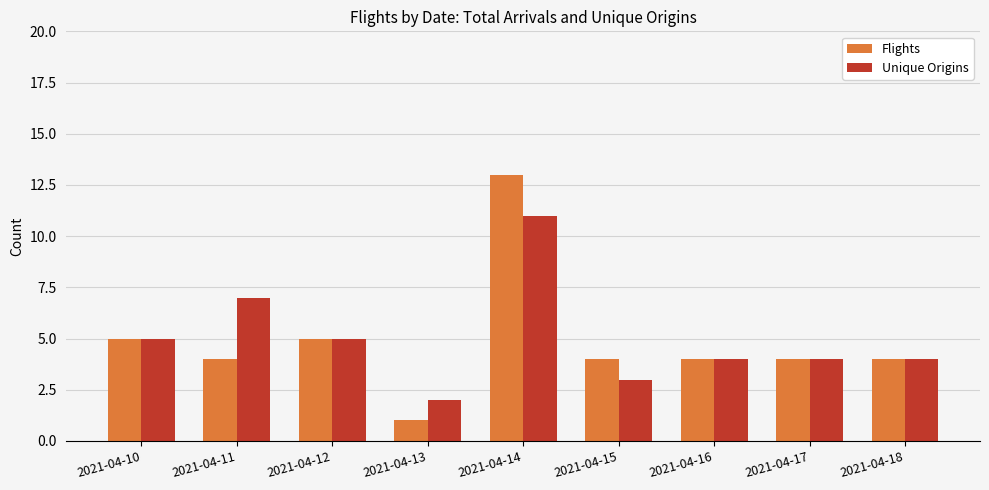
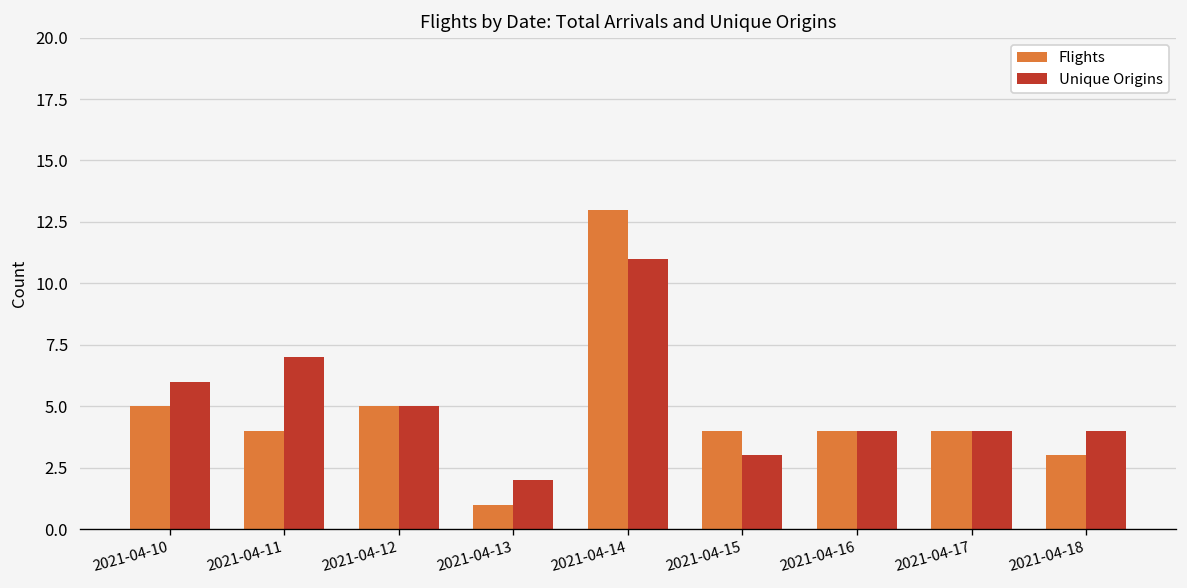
Unique Origins, 2021-04-10: 5 -> 6
Flights, 2021-04-18: 4 -> 3
